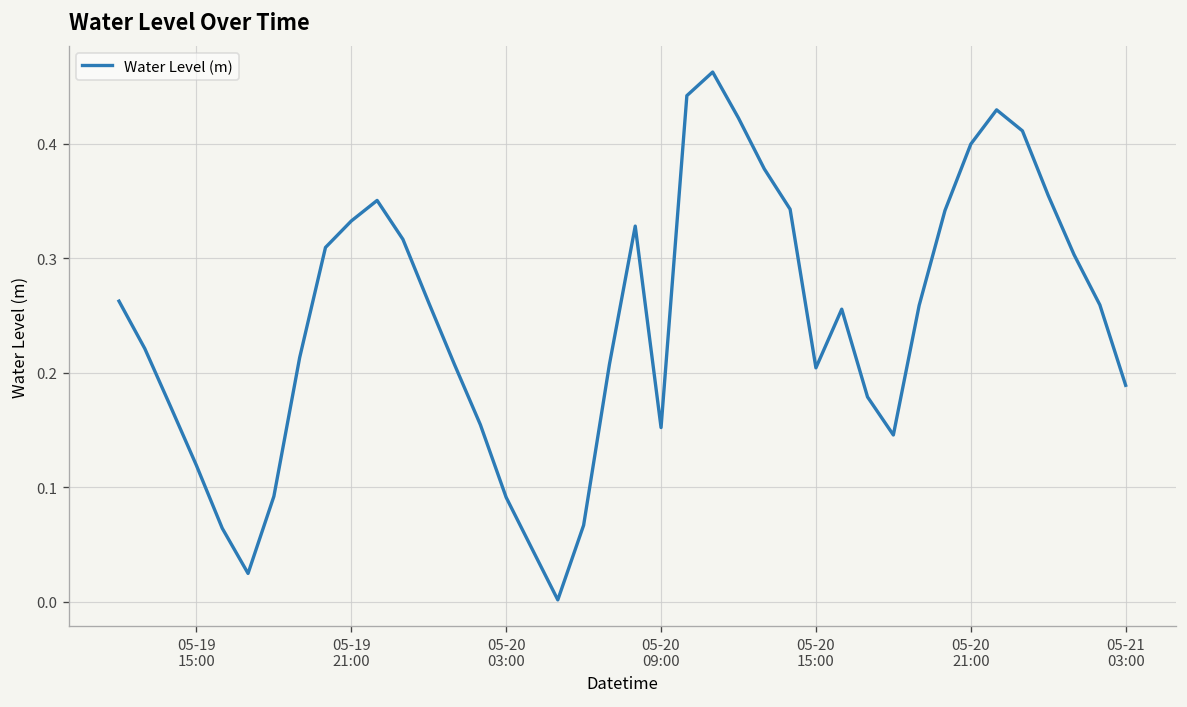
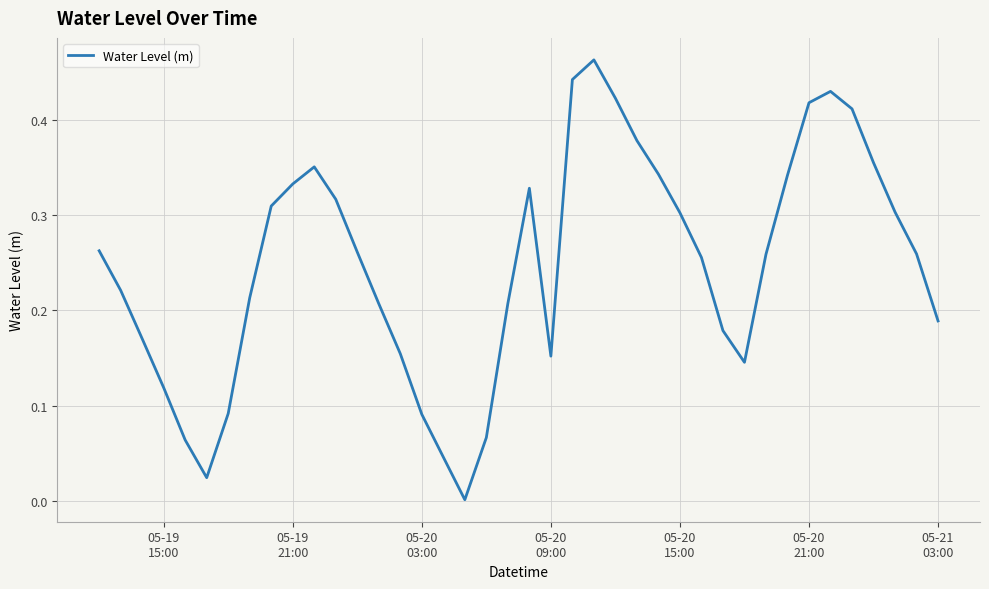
05-20 15:00: 0.20 -> 0.30
05-20 21:00: 0.40 -> 0.42
